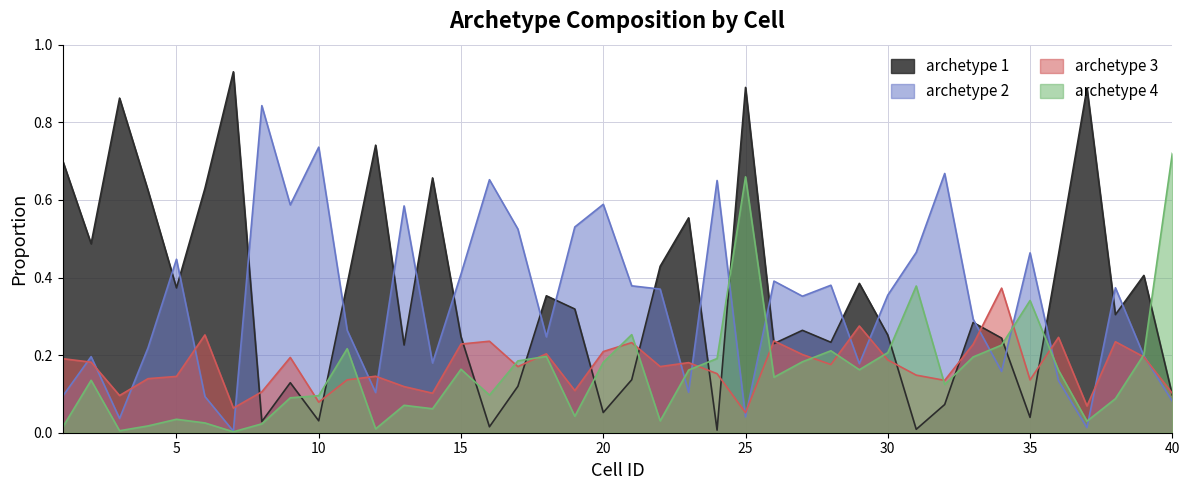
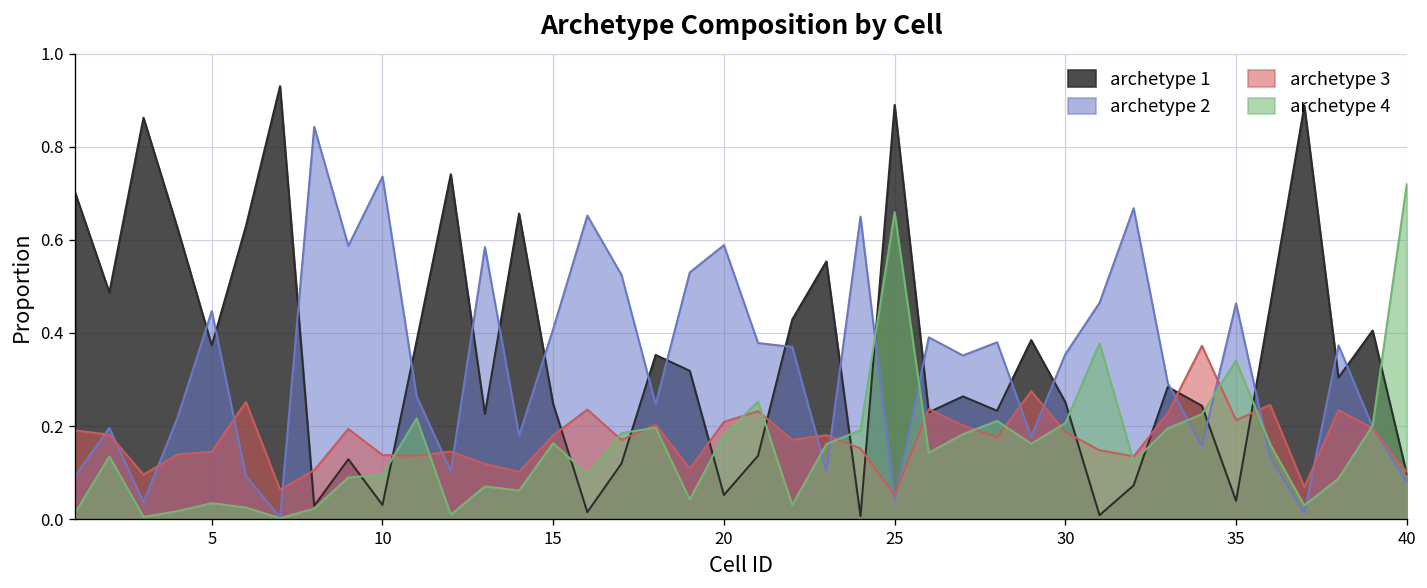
archetype 3, 10: 0.08 -> 0.14
archetype 3, 15: 0.23 -> 0.18
archetype 3, 35: 0.14 -> 0.21
